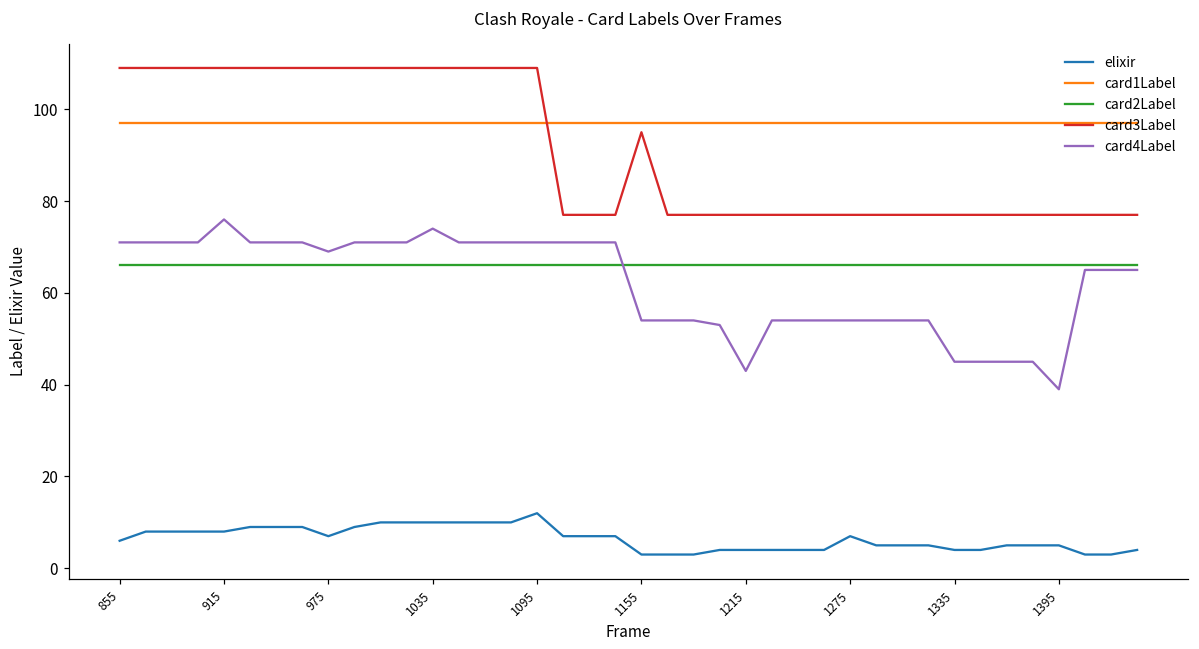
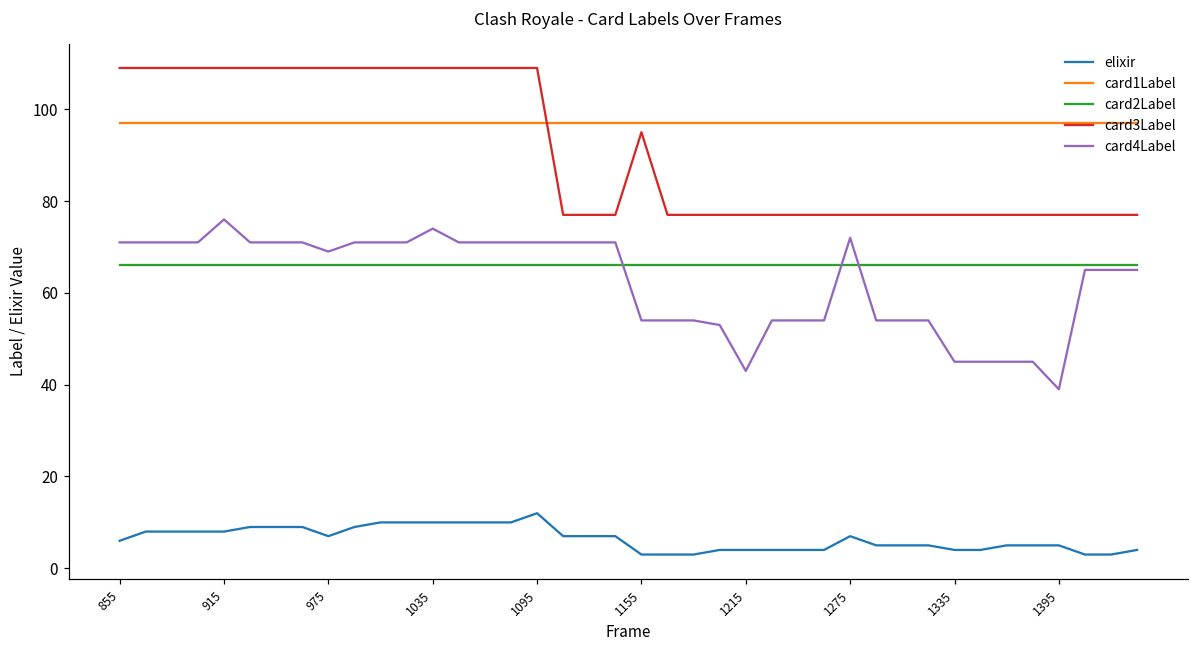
card4Label, 1275: 54 -> 72
